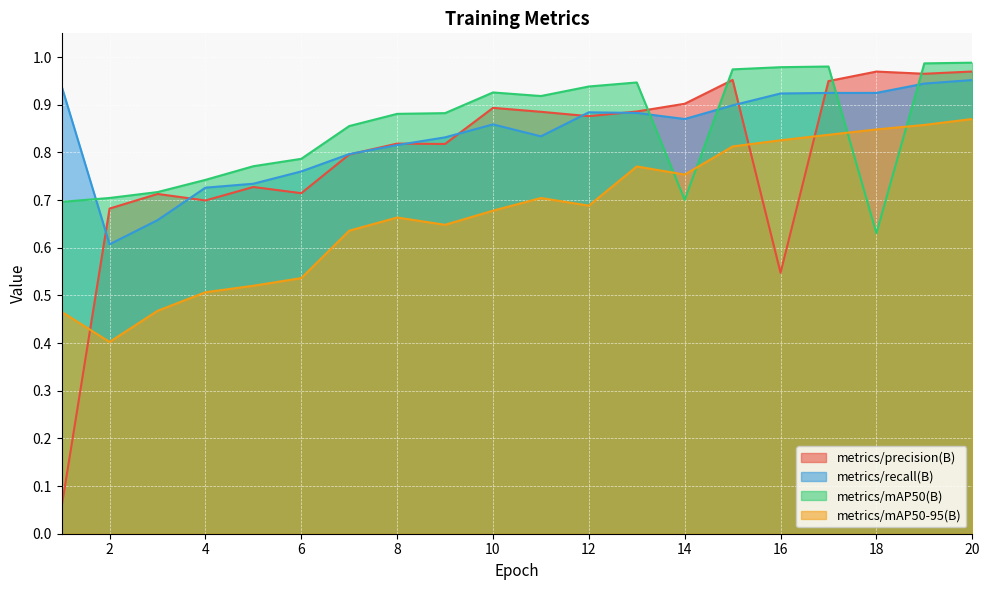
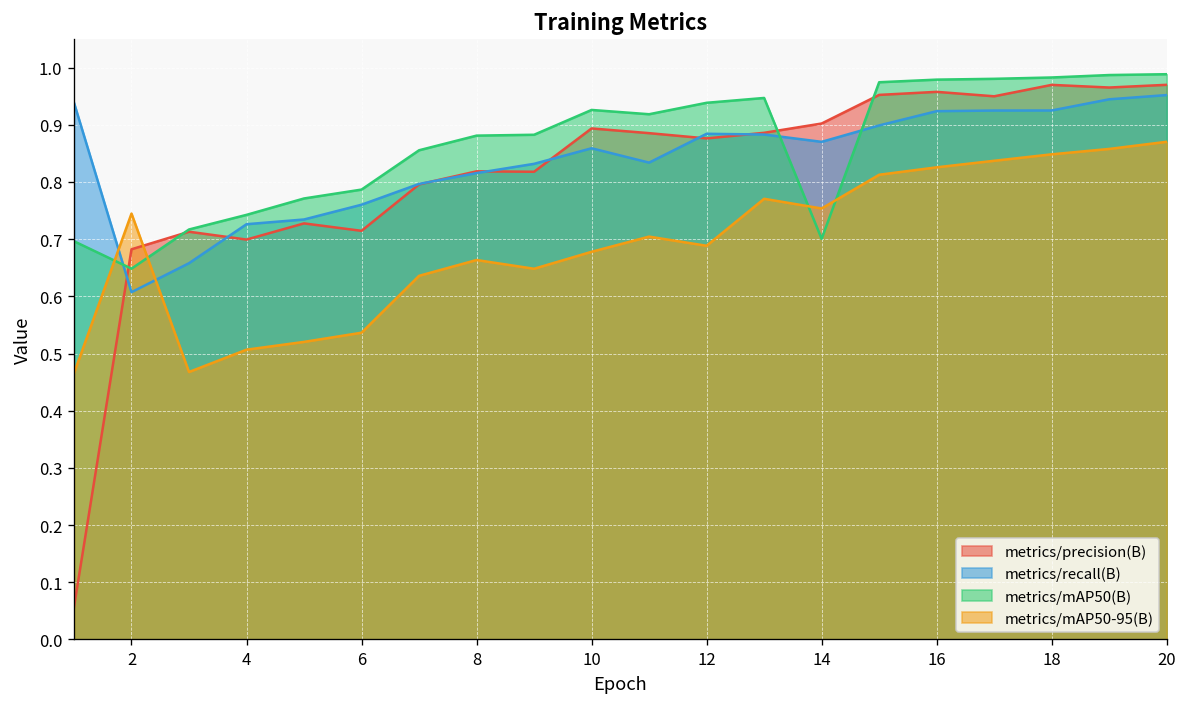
metrics/mAP50(B), 2: 0.70 -> 0.65
metrics/mAP50-95(B), 2: 0.40 -> 0.74
metrics/precision(B), 16: 0.55 -> 0.96
metrics/mAP50(B), 18: 0.63 -> 0.98
